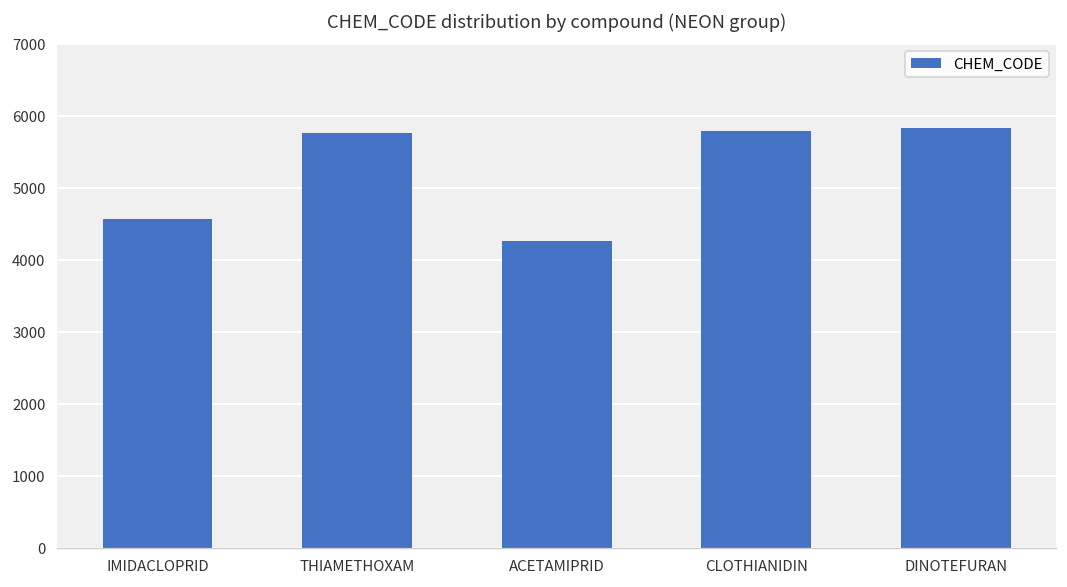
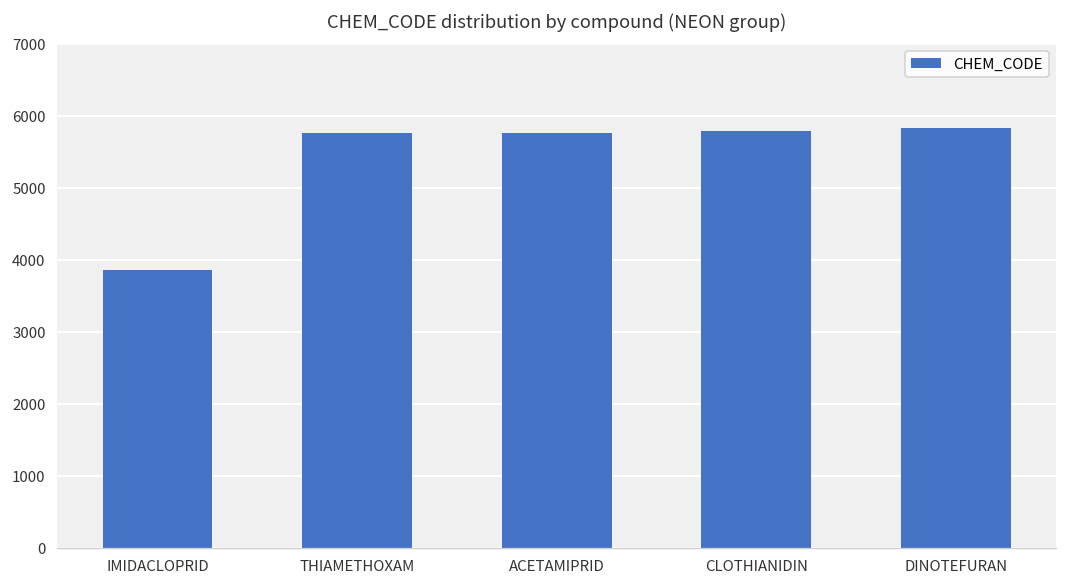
IMIDACLOPRID: 4600 -> 3800
ACETAMIPRID: 4300 -> 5800
